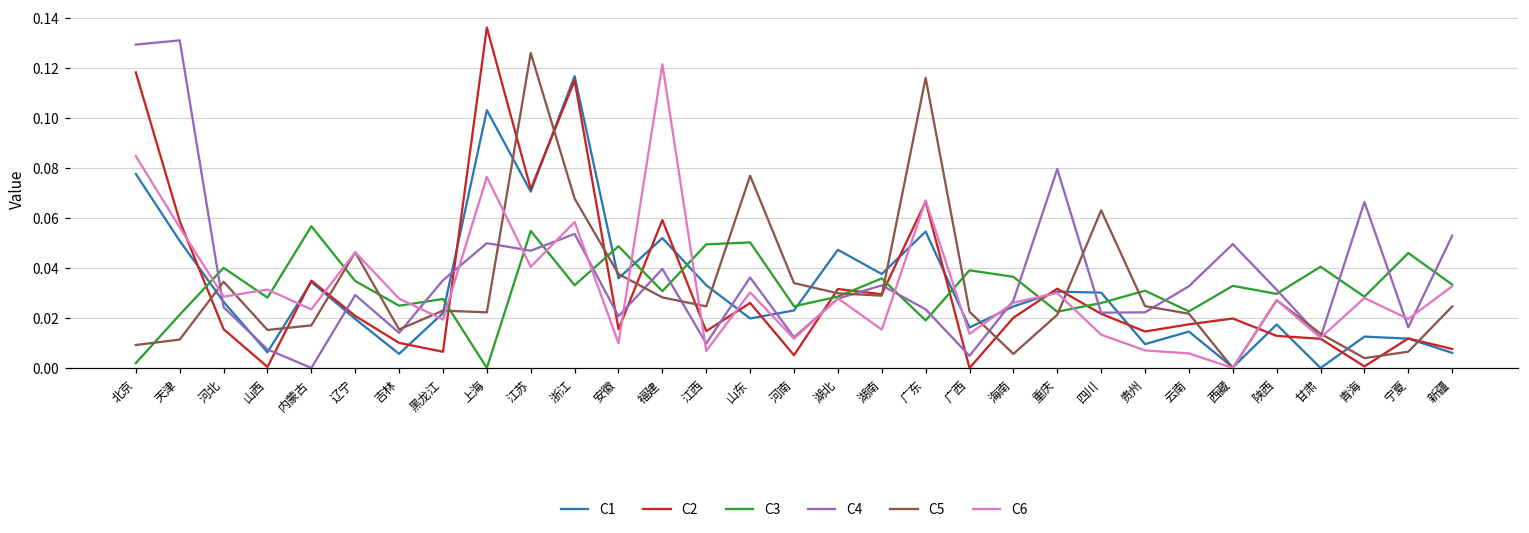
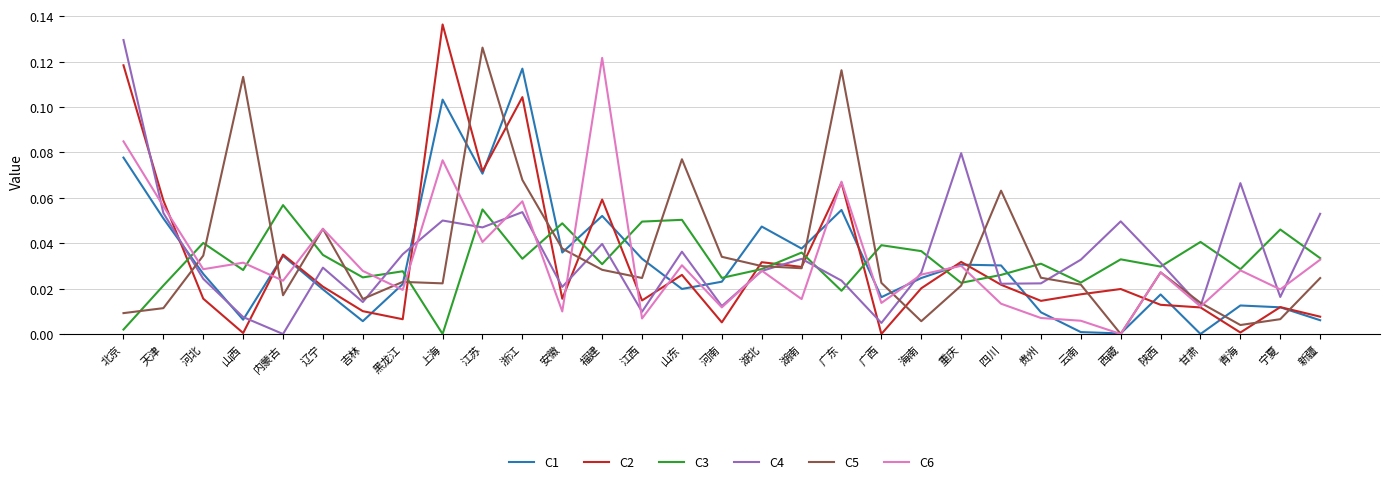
C4, 天津: 0.131 -> 0.053
C5, 山西: 0.015 -> 0.113
C2, 浙江: 0.115 -> 0.104
C1, 云南: 0.015 -> 0.001
